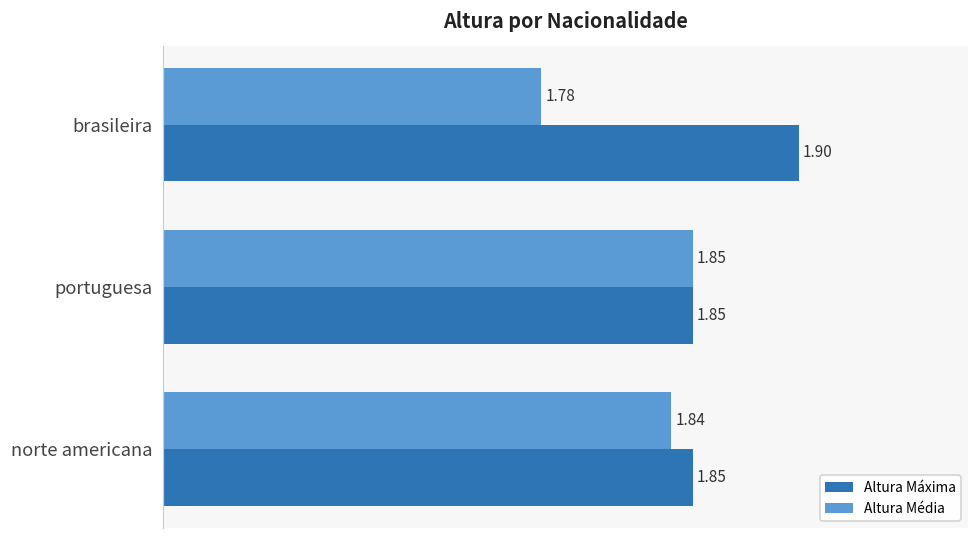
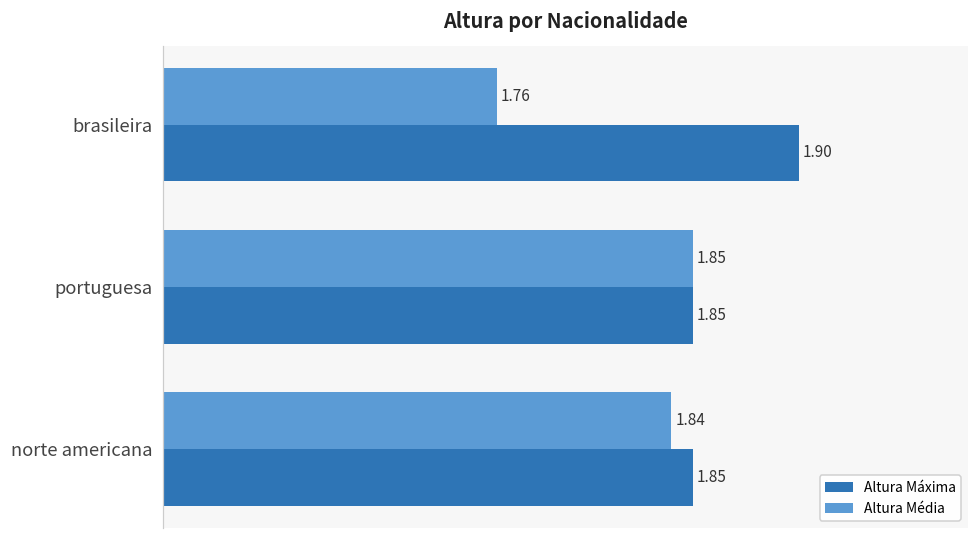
Altura Média, brasileira: 1.78 -> 1.76
